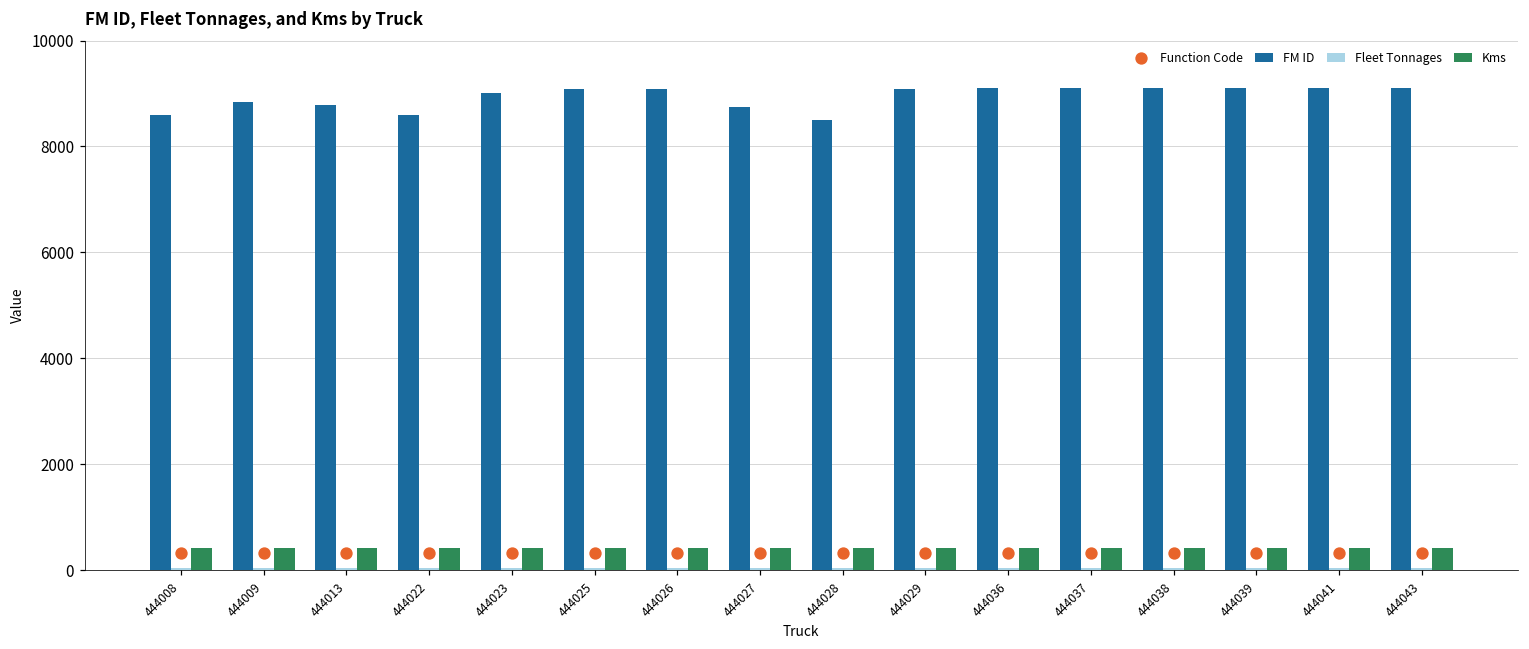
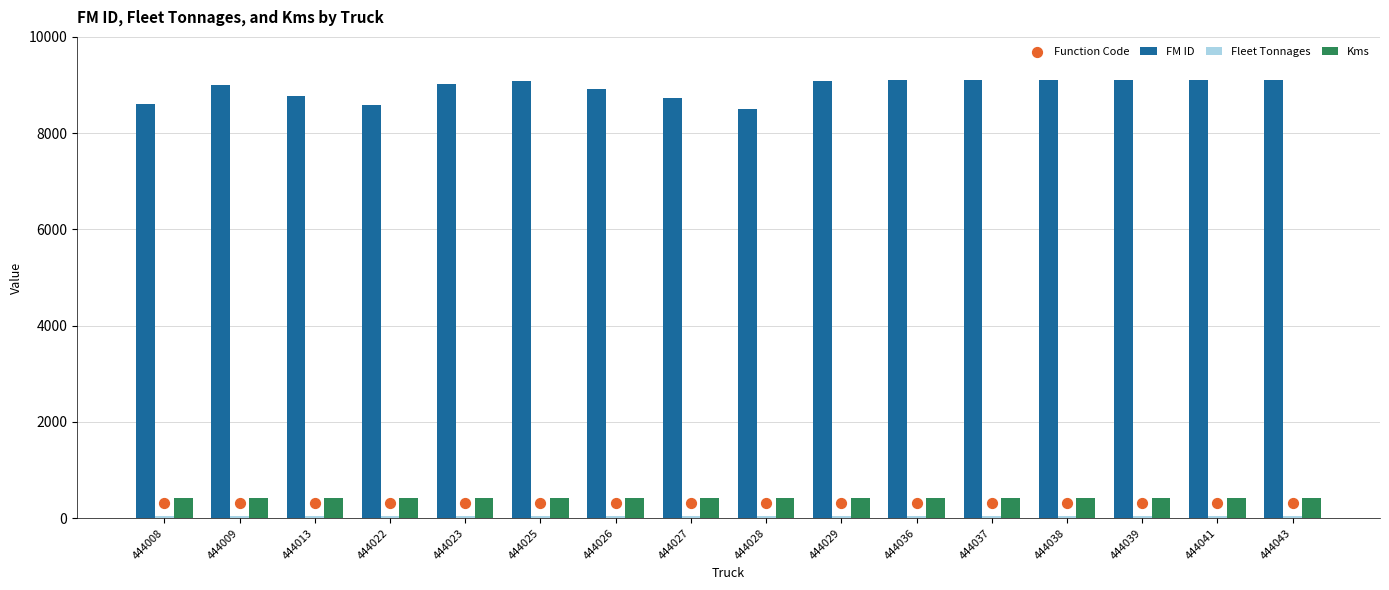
FM ID, 444009: 8800 -> 9000
FM ID, 444026: 9100 -> 8900
